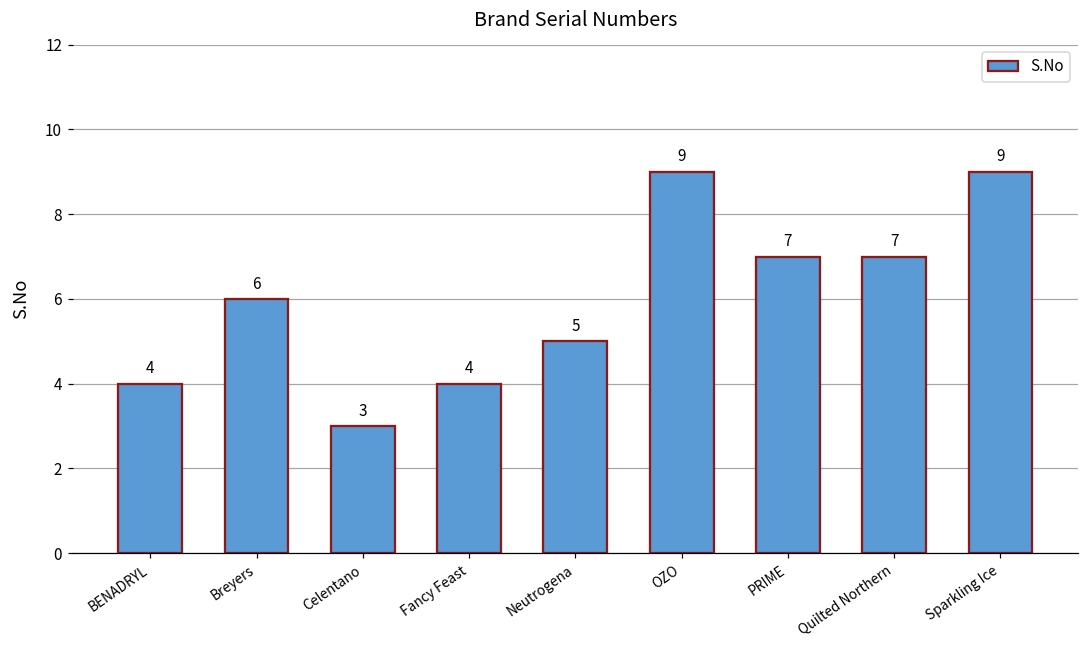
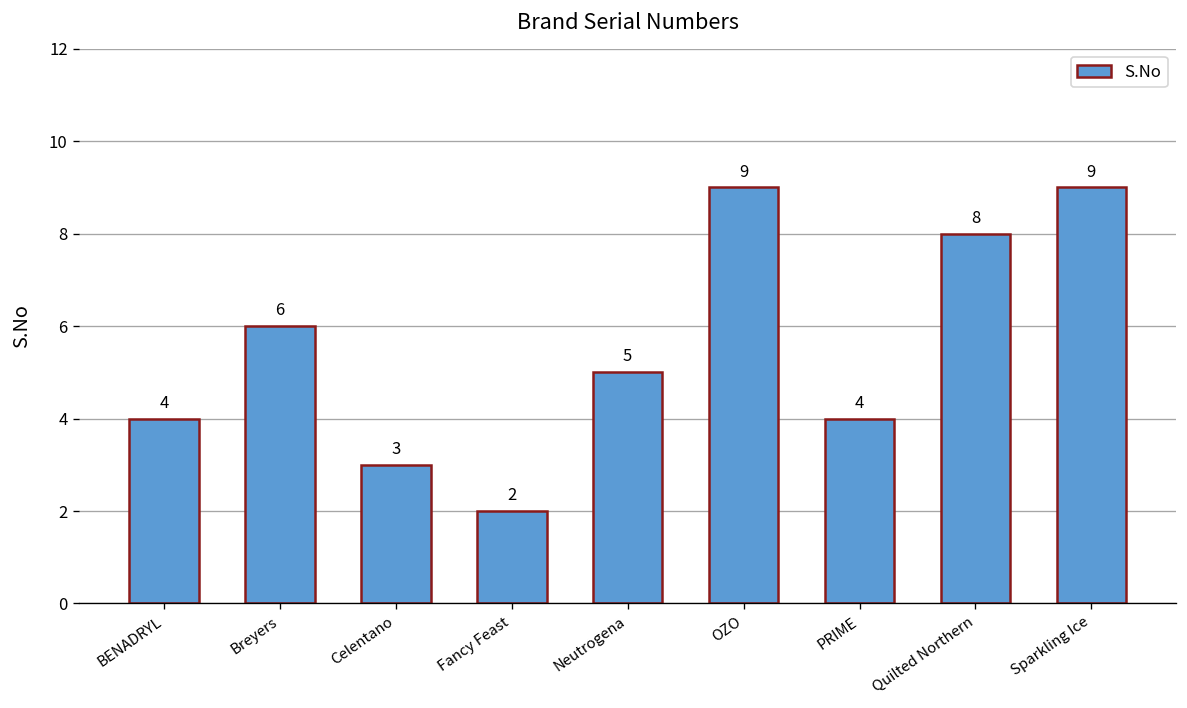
Fancy Feast: 4 -> 2
PRIME: 7 -> 4
Quilted Northern: 7 -> 8
